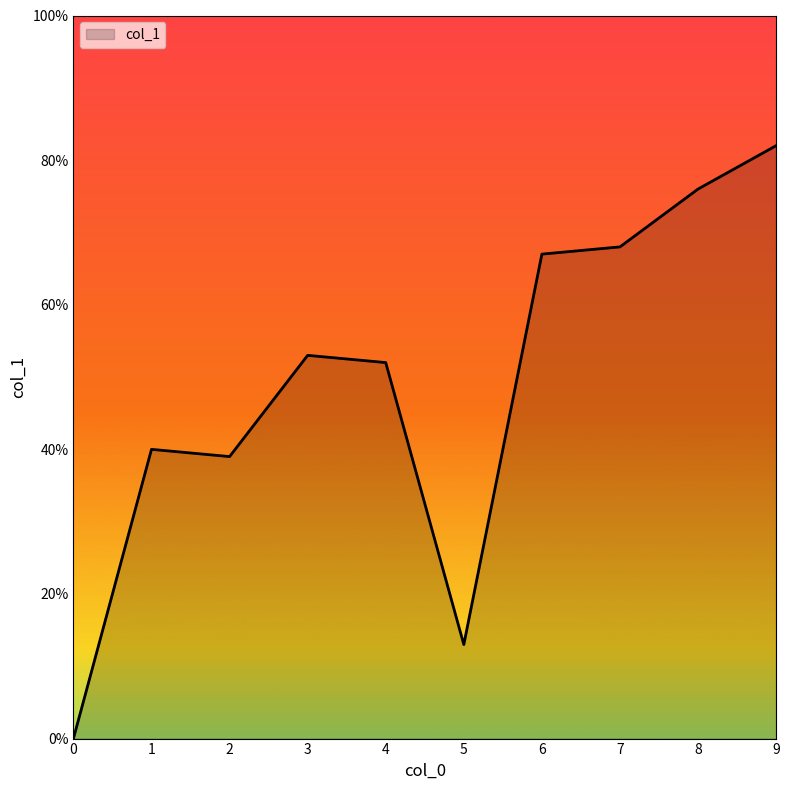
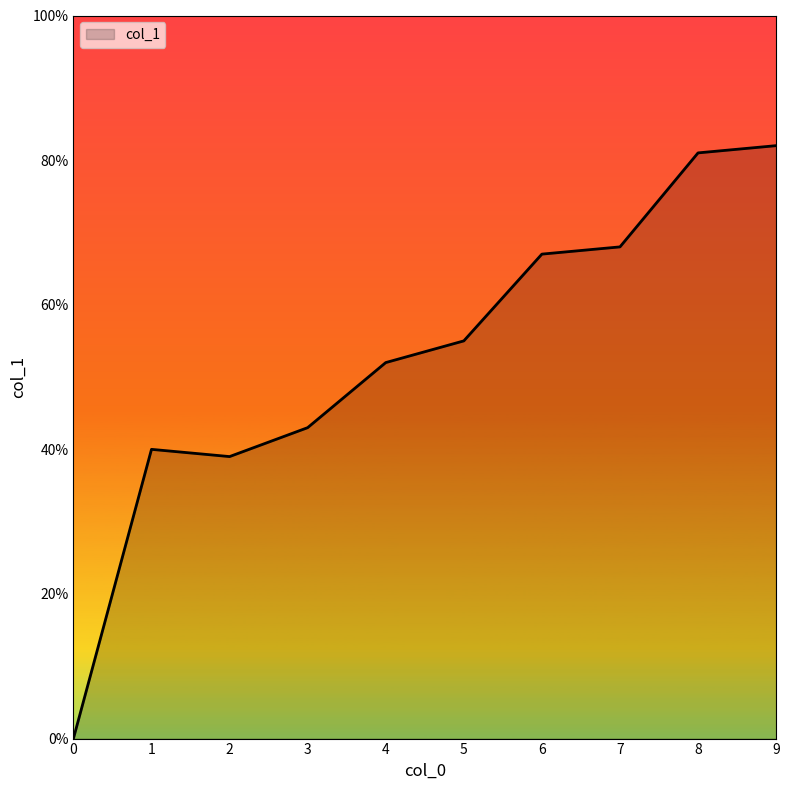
3: 53% -> 43%
5: 13% -> 55%
8: 76% -> 81%
